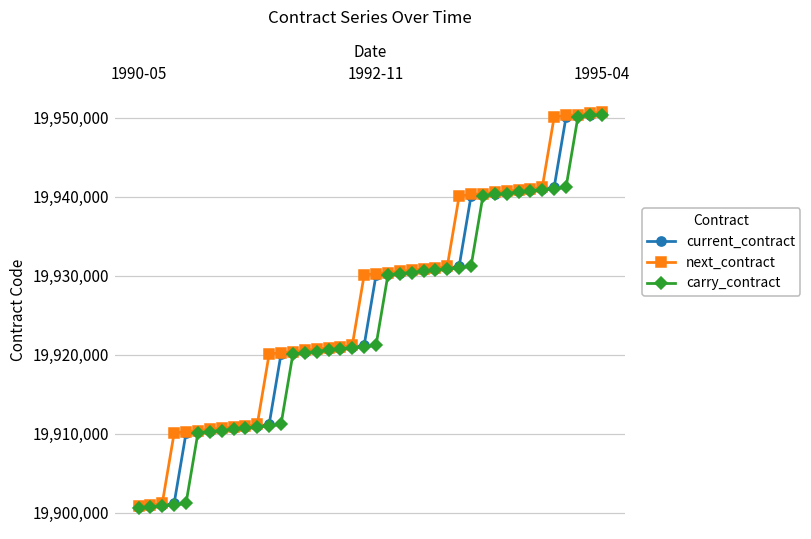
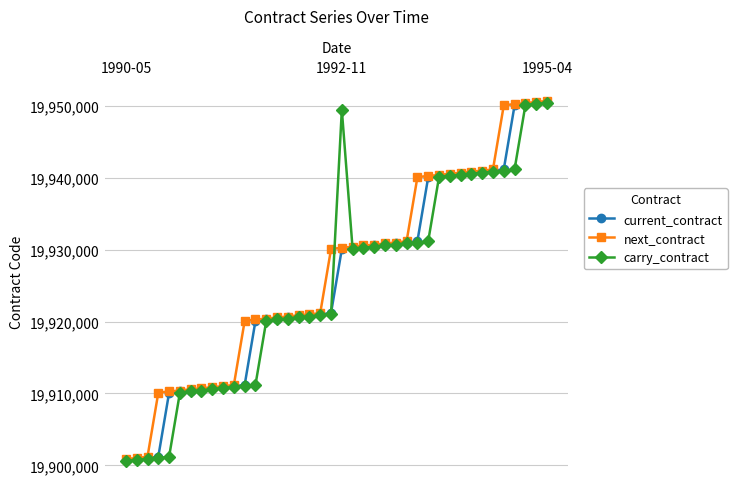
carry_contract, 1992-11: 19,921,000 -> 19,949,000
